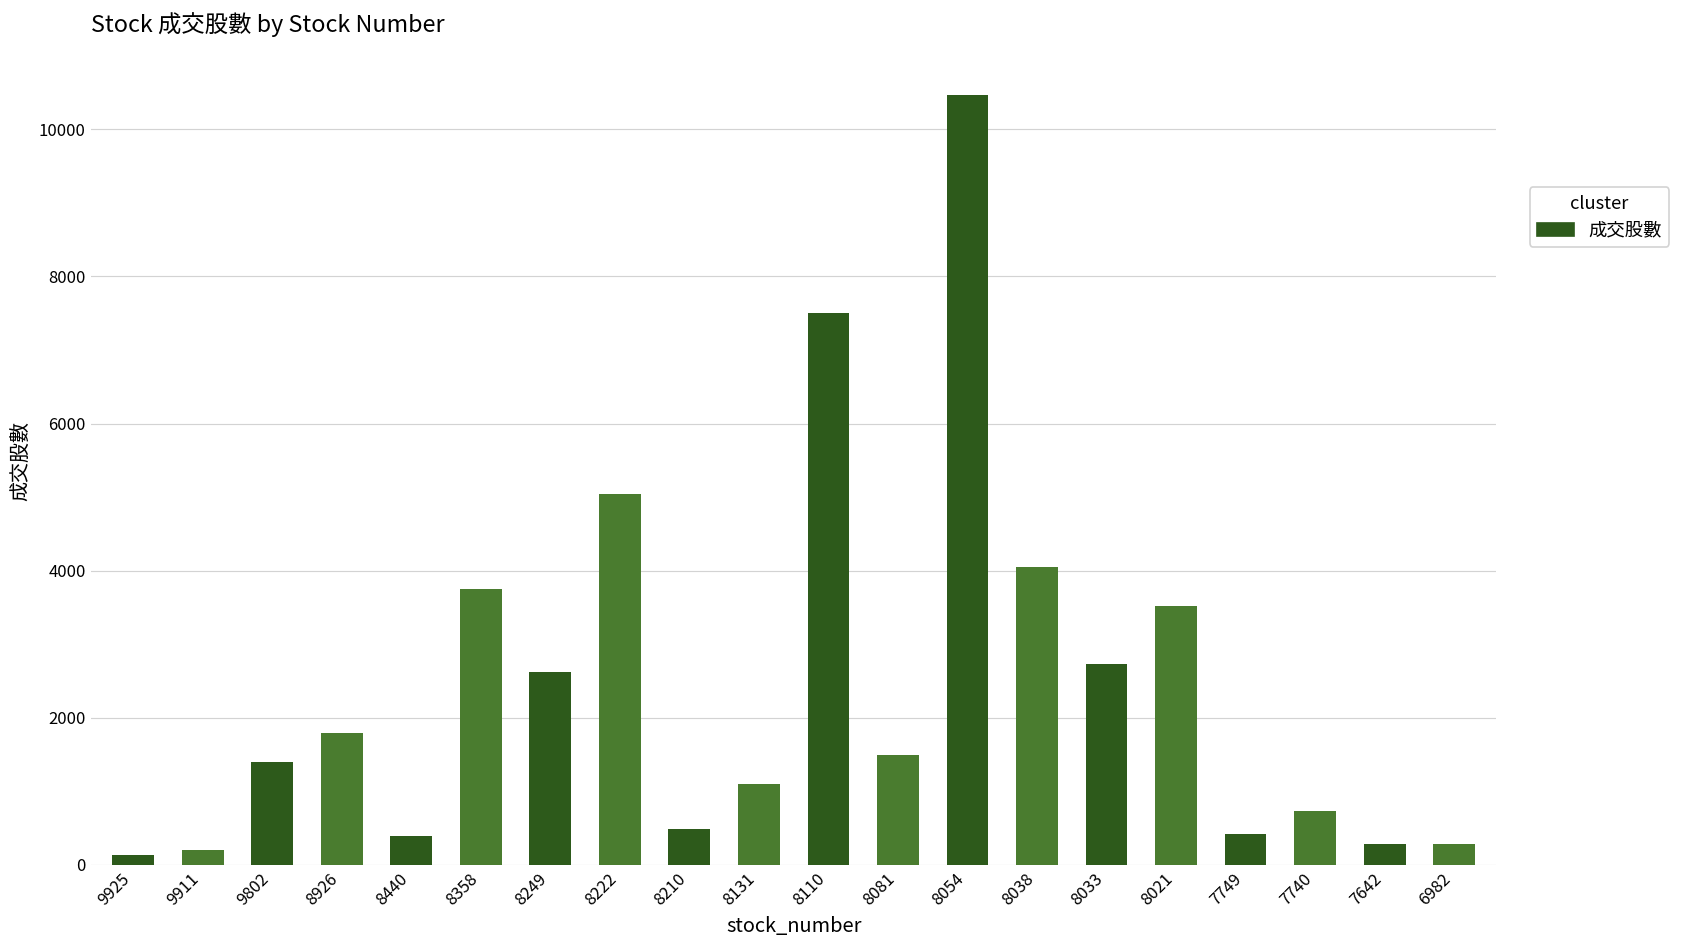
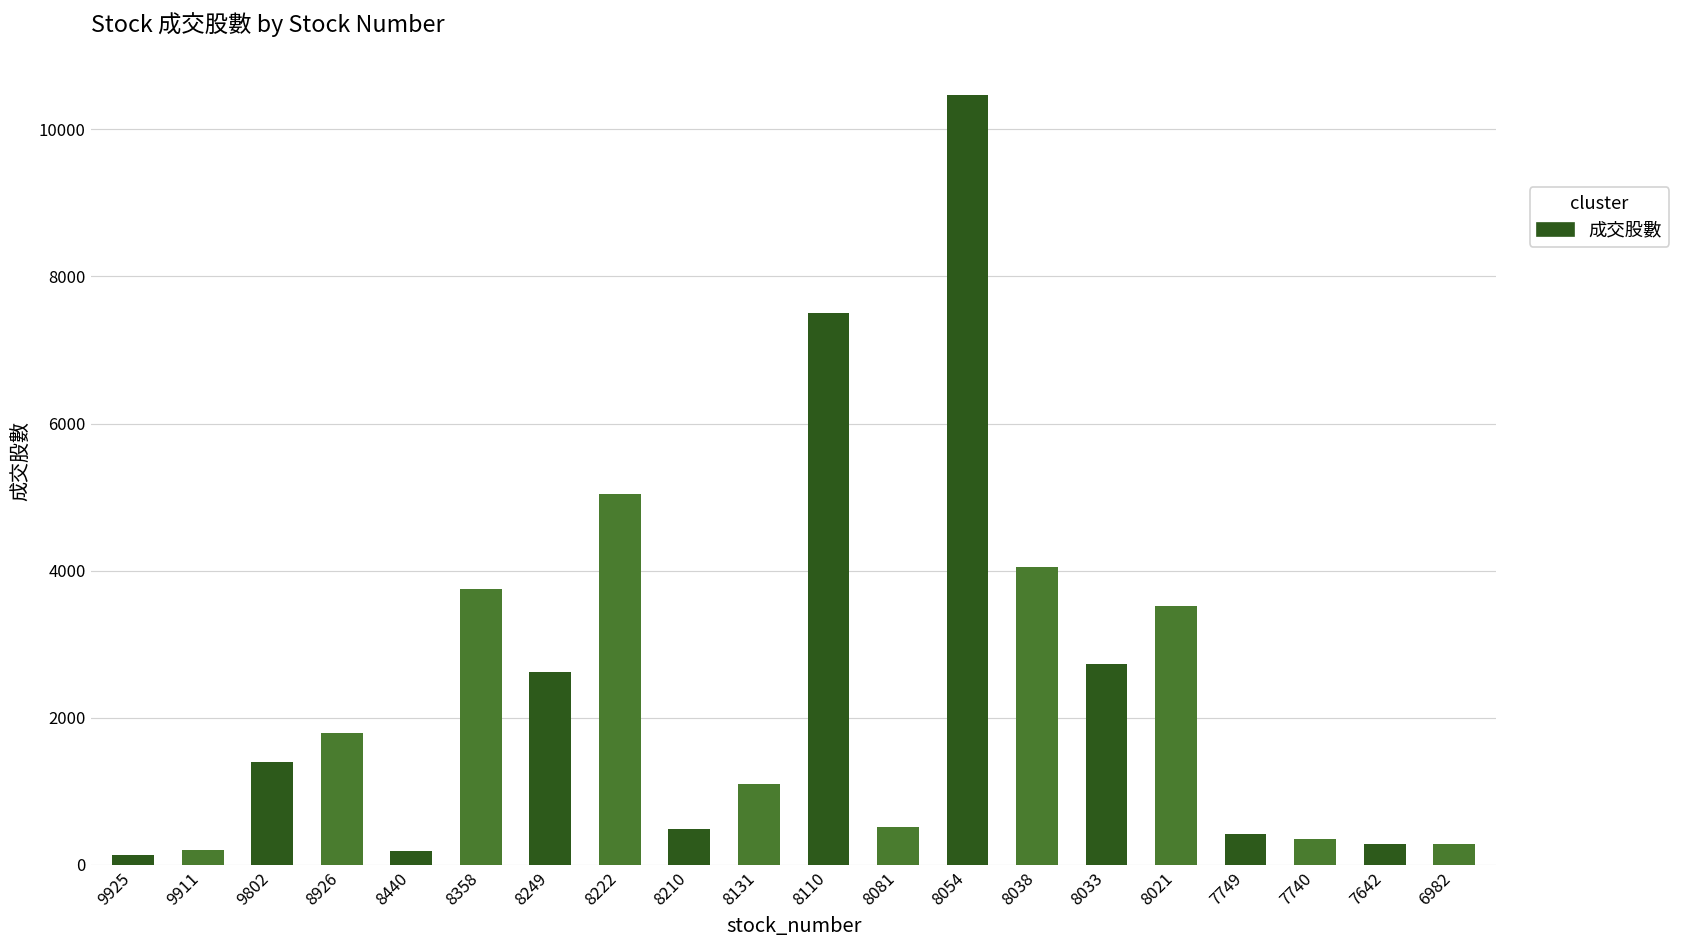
8440: 400 -> 200
8081: 1500 -> 500
7740: 700 -> 400
